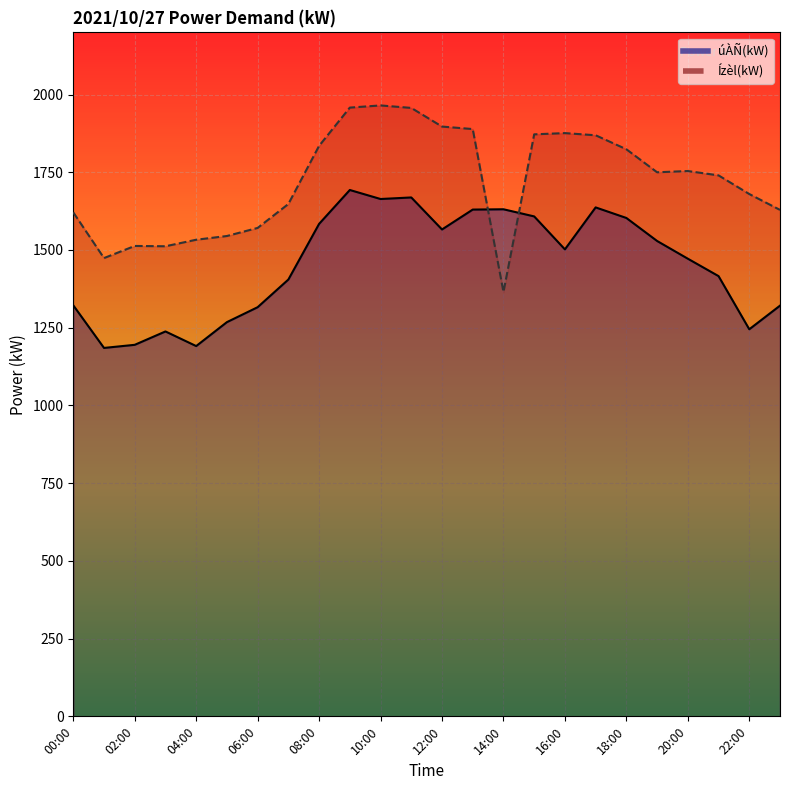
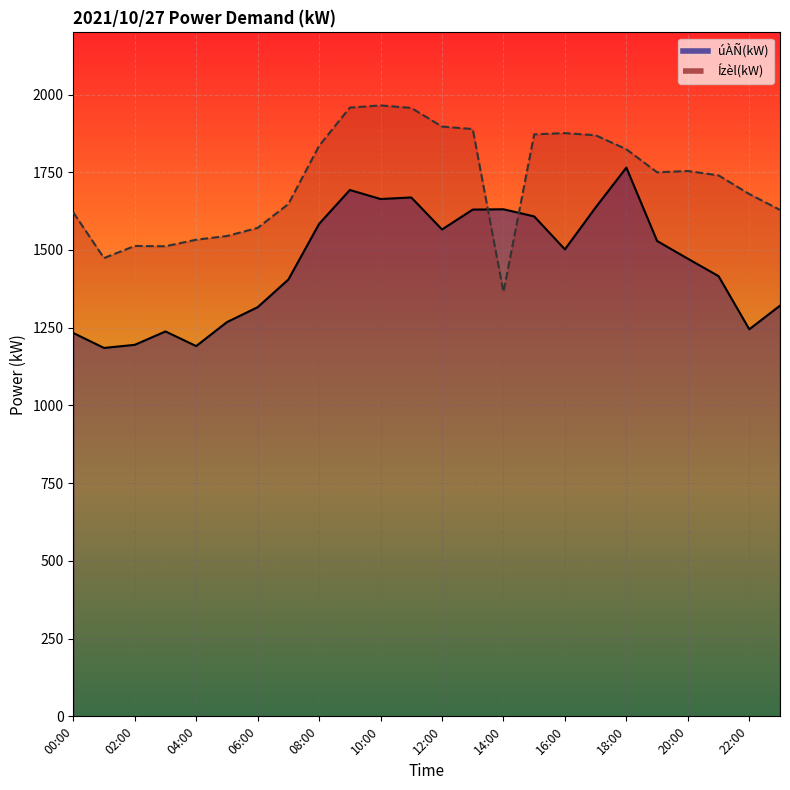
úÀÑ(kW), 00:00: 1320 -> 1230
úÀÑ(kW), 18:00: 1600 -> 1770
